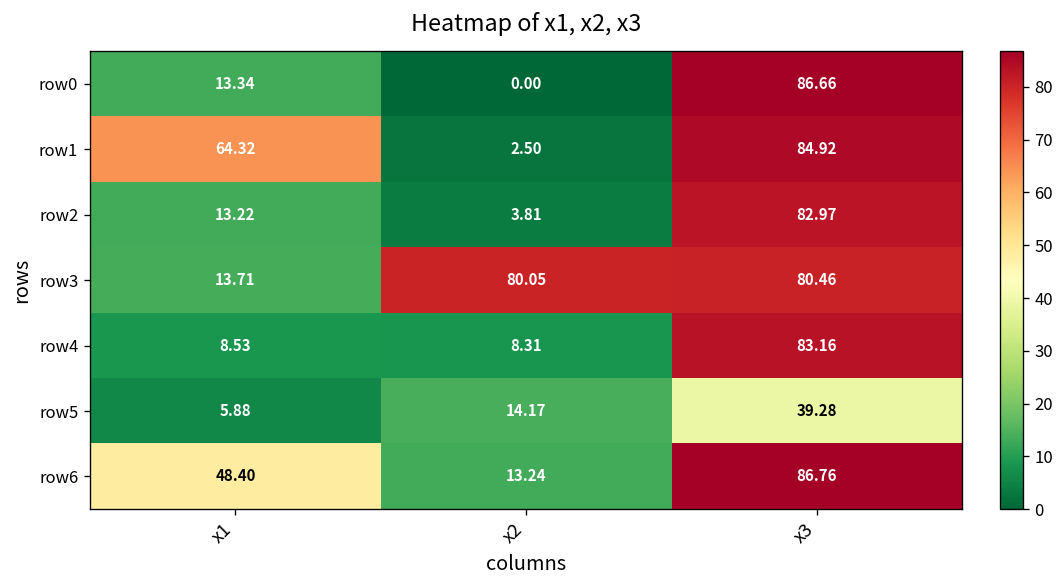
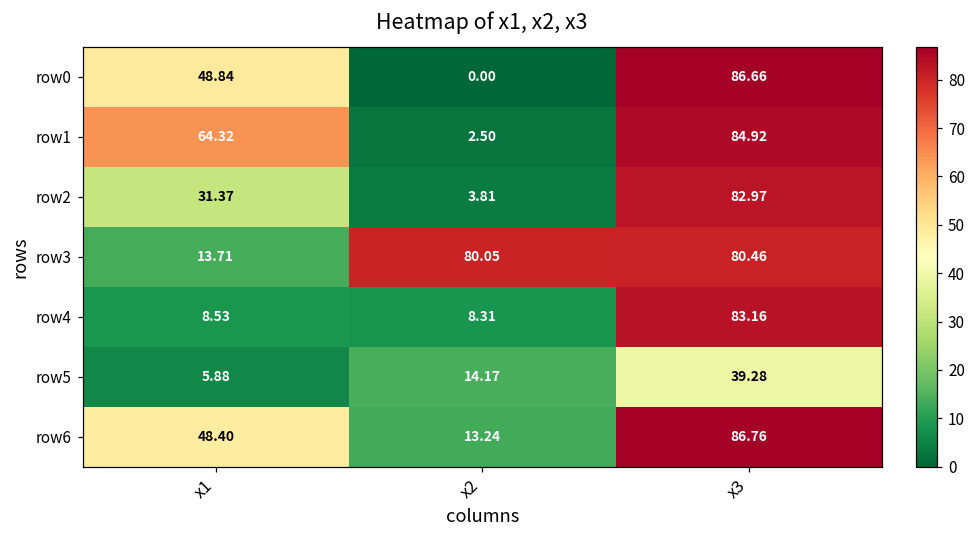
row0, x1: 13.34 -> 48.84
row2, x1: 13.22 -> 31.37
